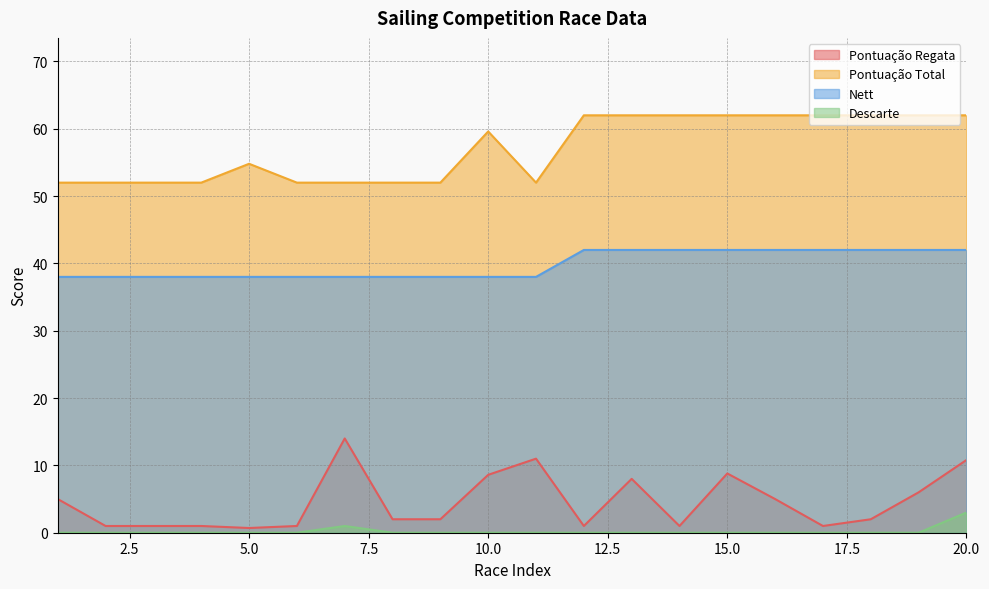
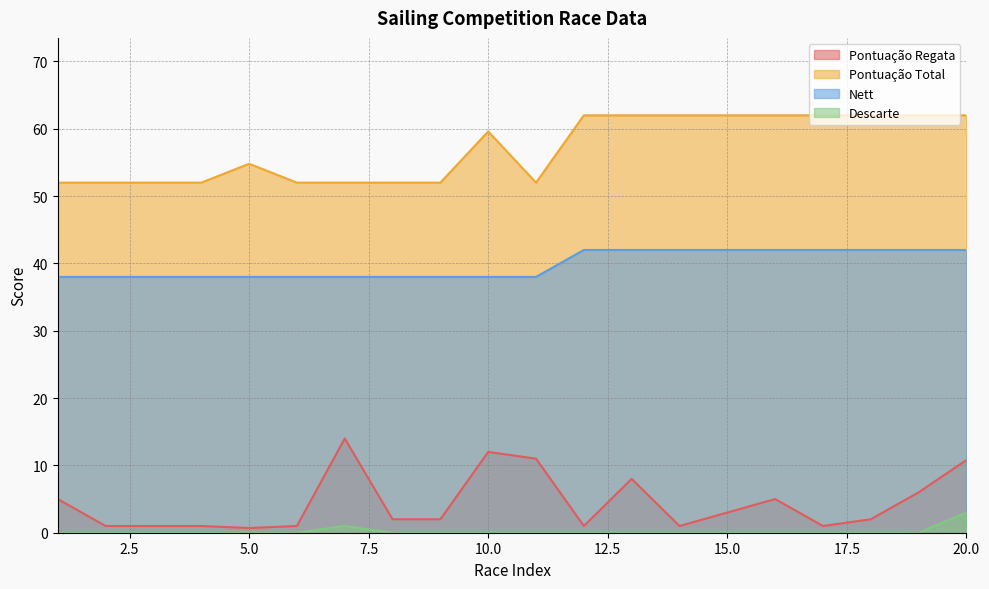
Pontuação Regata, 10.0: 9 -> 12
Pontuação Regata, 15.0: 9 -> 3
